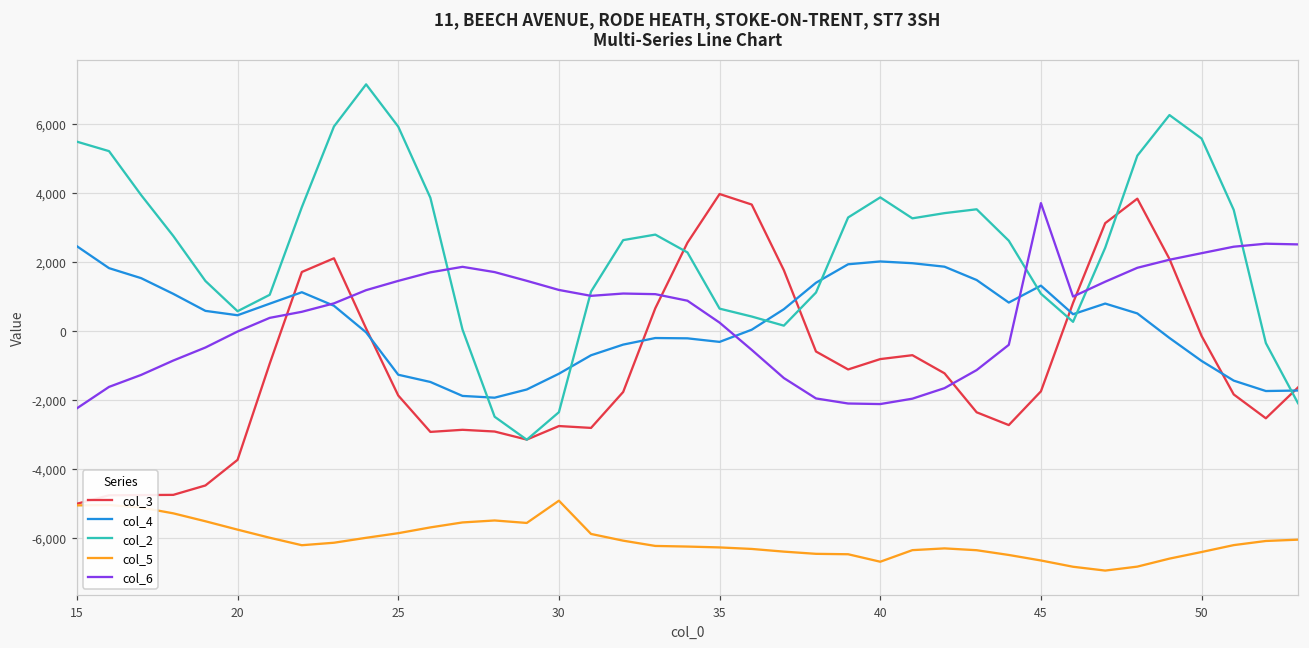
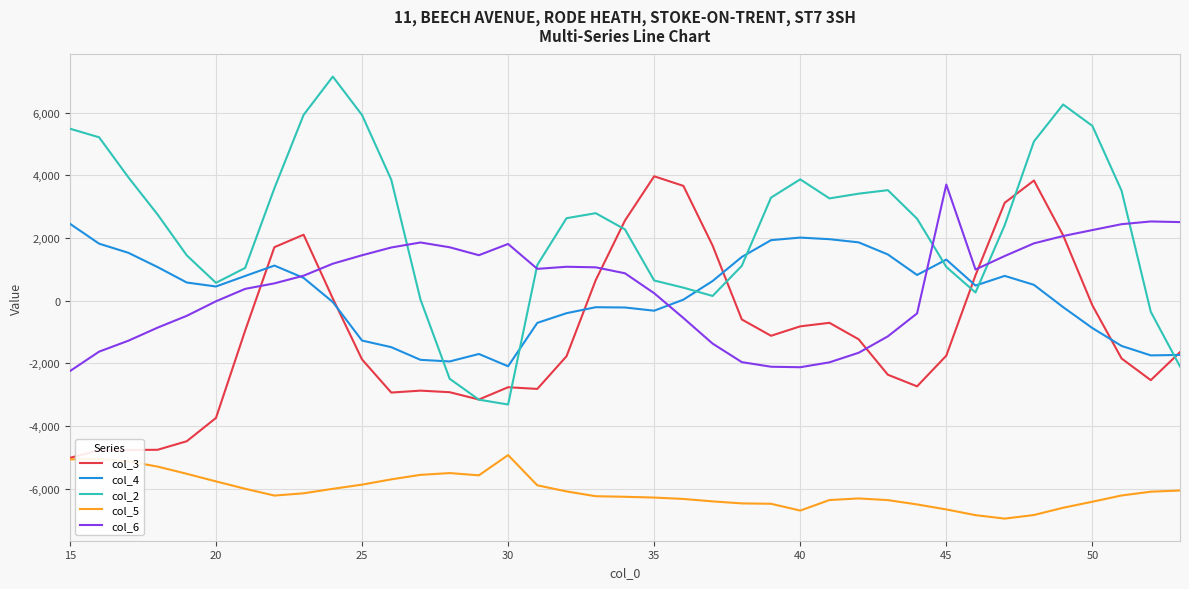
col_4, 30: -1,200 -> -2,100
col_2, 30: -2,400 -> -3,300
col_6, 30: 1,200 -> 1,800
